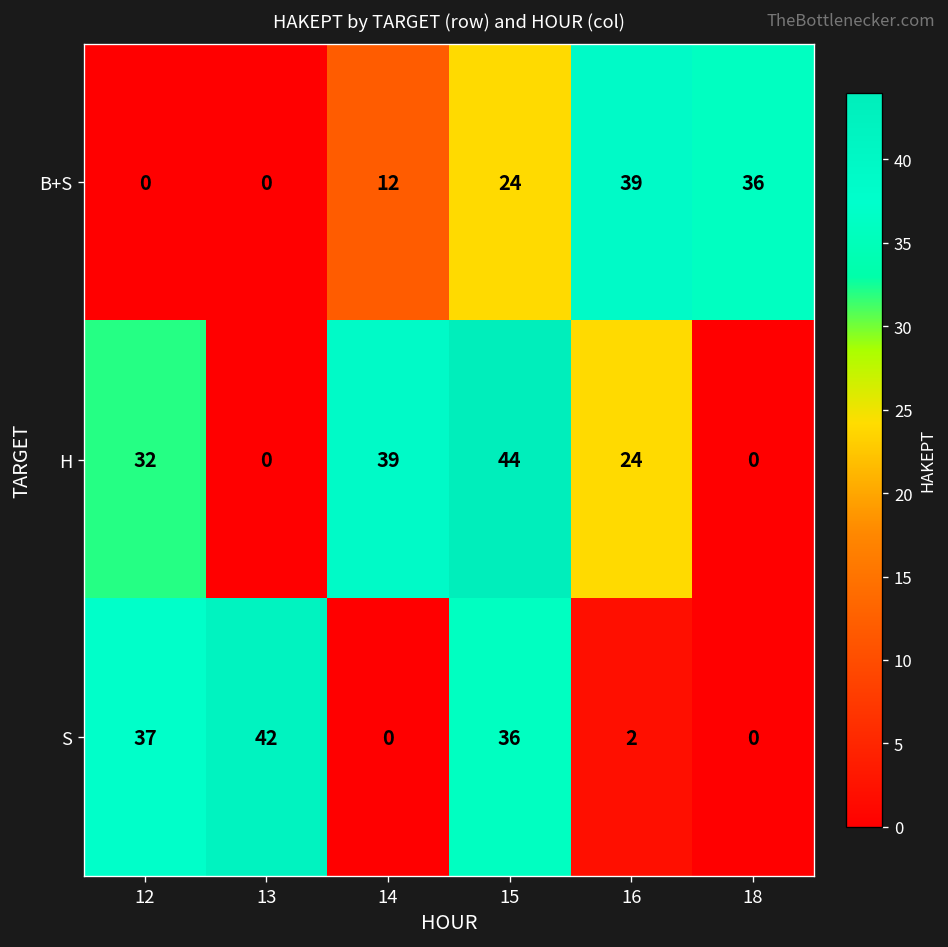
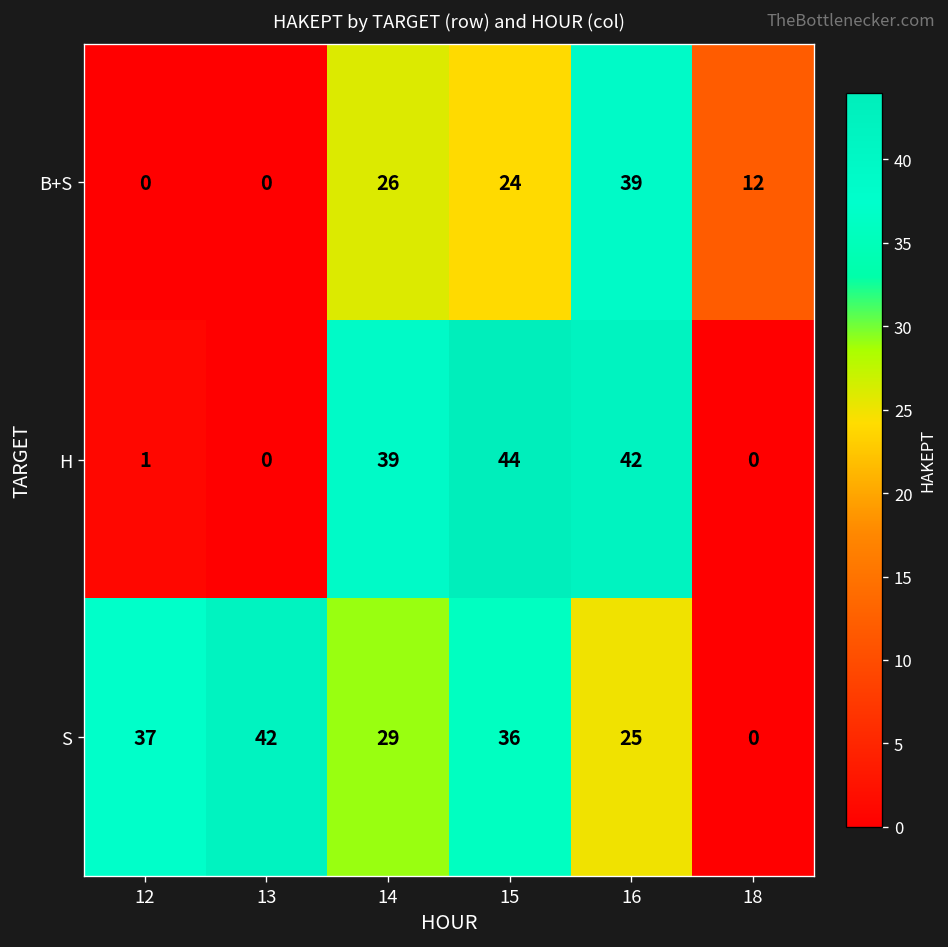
B+S, 14: 12 -> 26
B+S, 18: 36 -> 12
H, 12: 32 -> 1
H, 16: 24 -> 42
S, 14: 0 -> 29
S, 16: 2 -> 25
